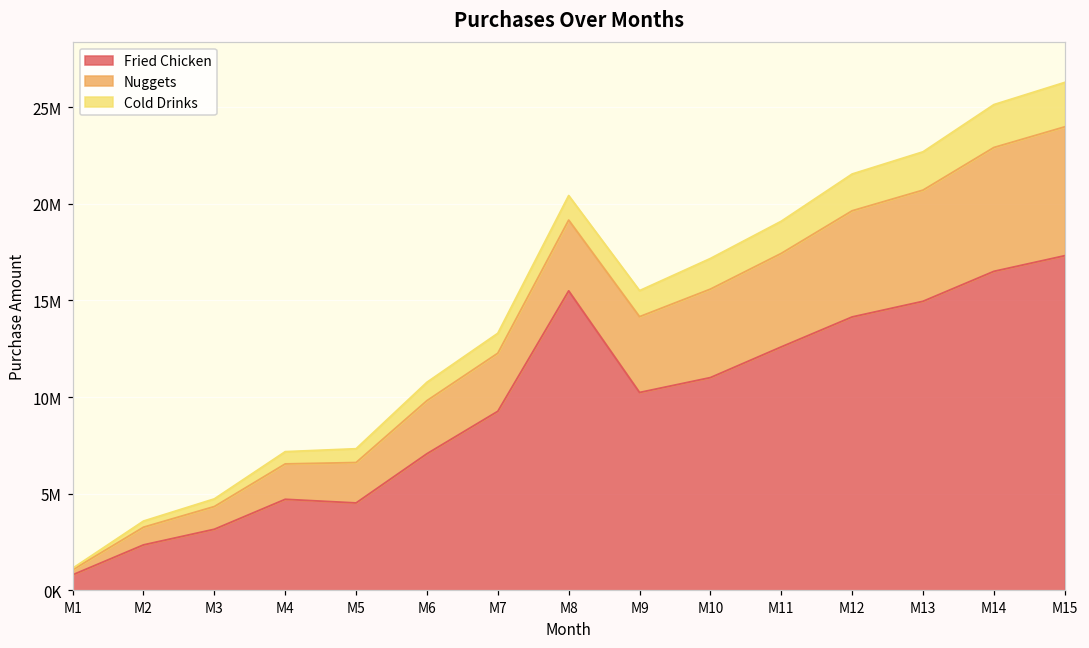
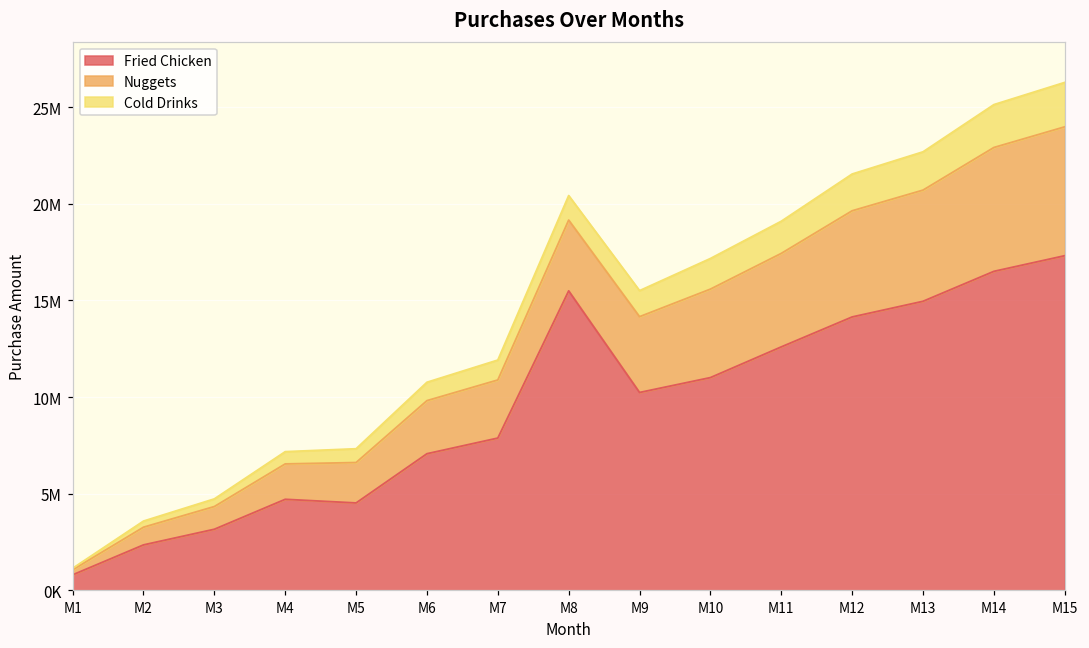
Fried Chicken, M7: 9300000 -> 7900000
